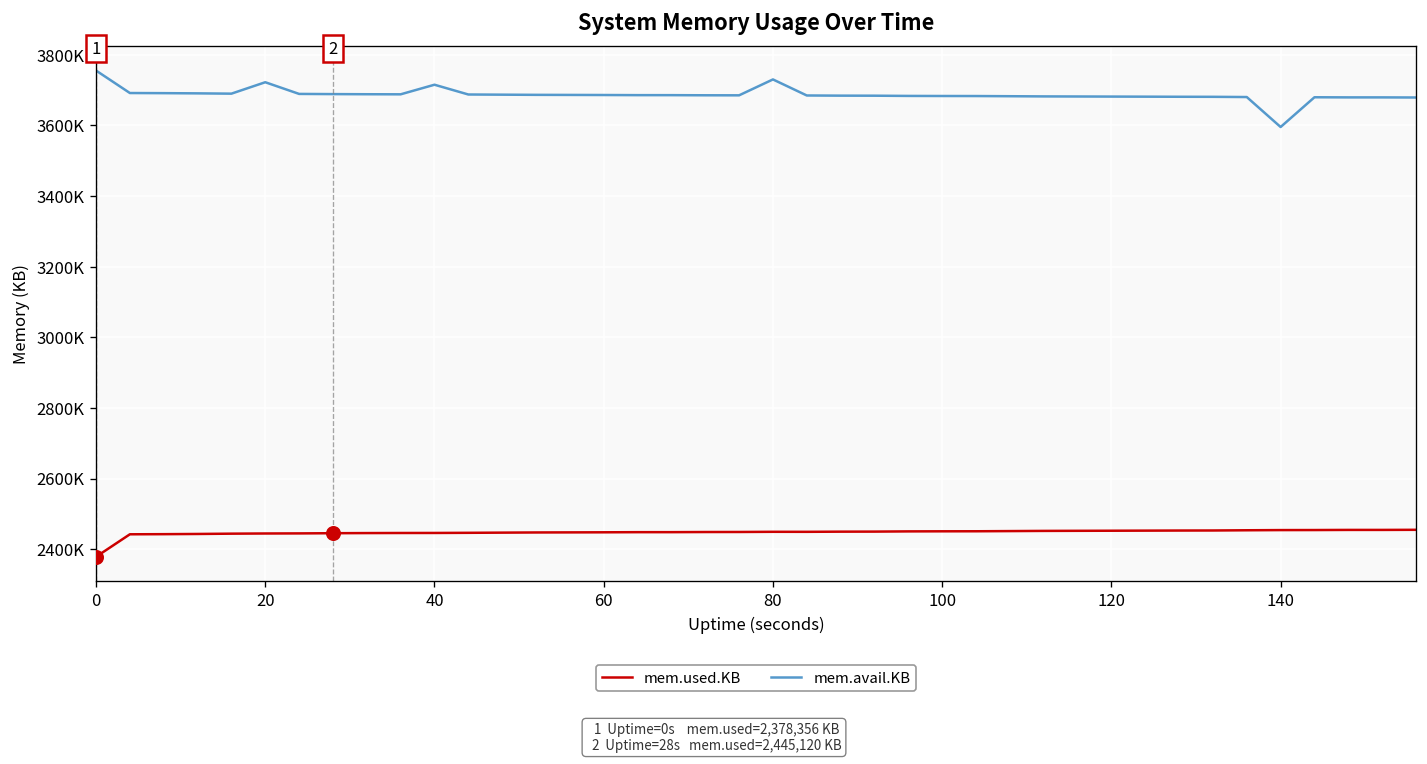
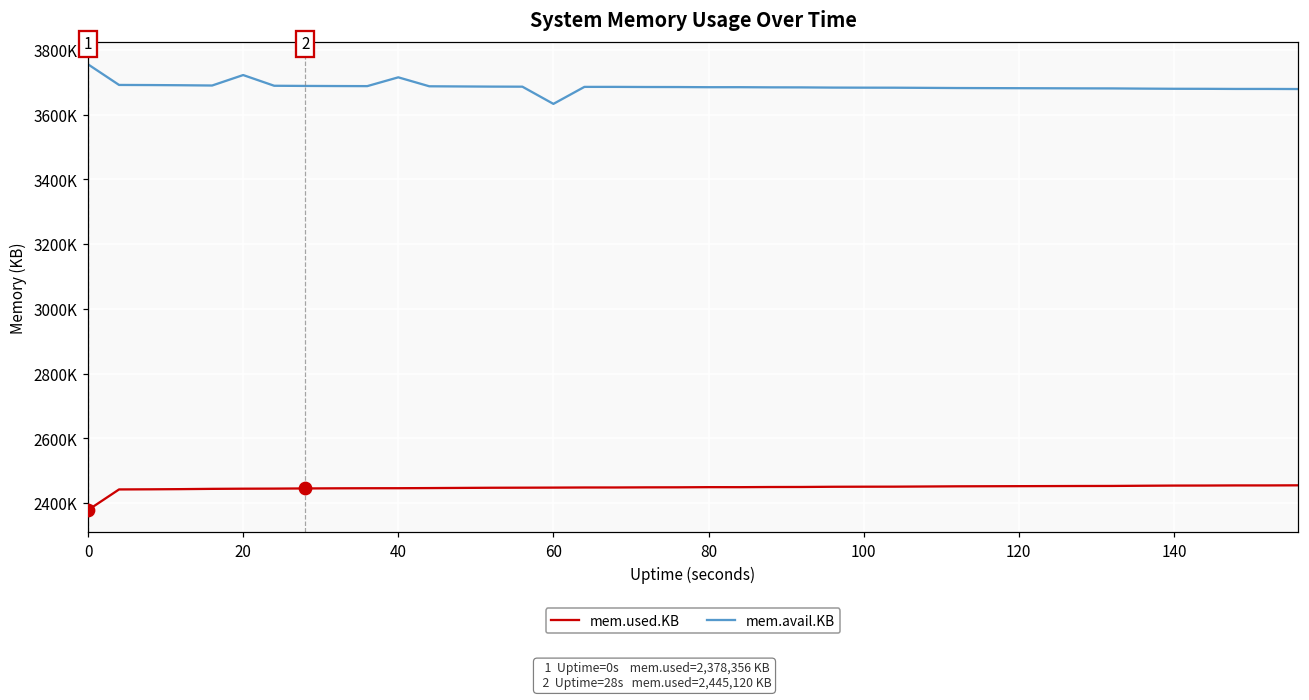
mem.avail.KB, 60: 3690000 -> 3630000
mem.avail.KB, 80: 3730000 -> 3680000
mem.avail.KB, 140: 3600000 -> 3680000
